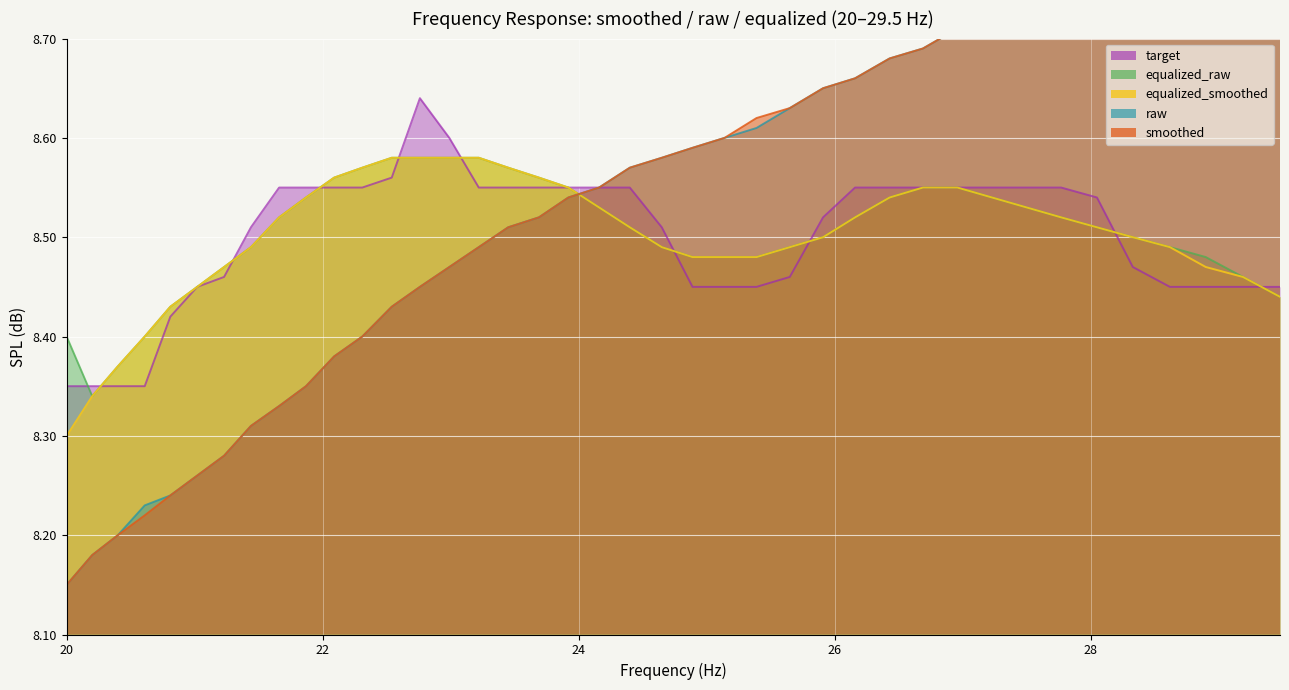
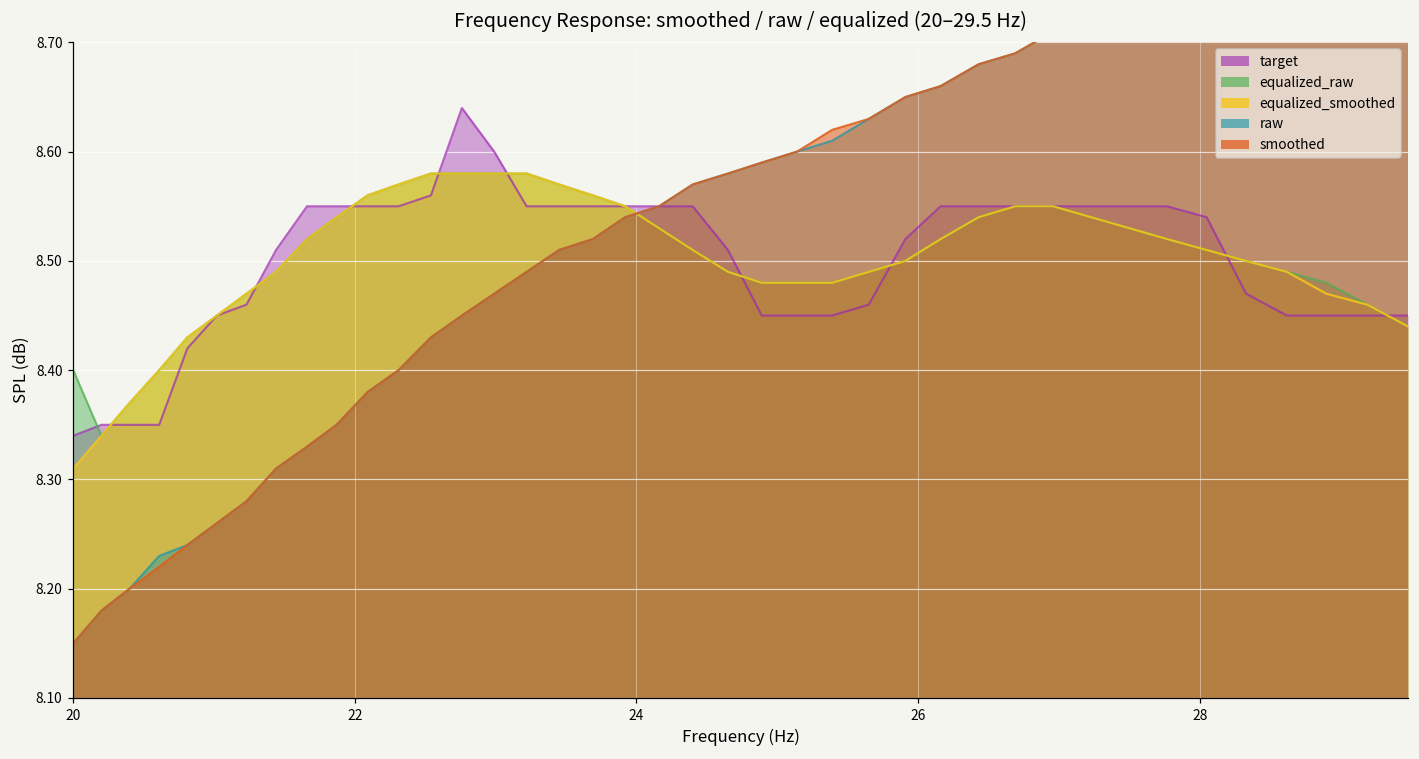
target, 20: 8.35 -> 8.34
equalized_smoothed, 20: 8.30 -> 8.31
